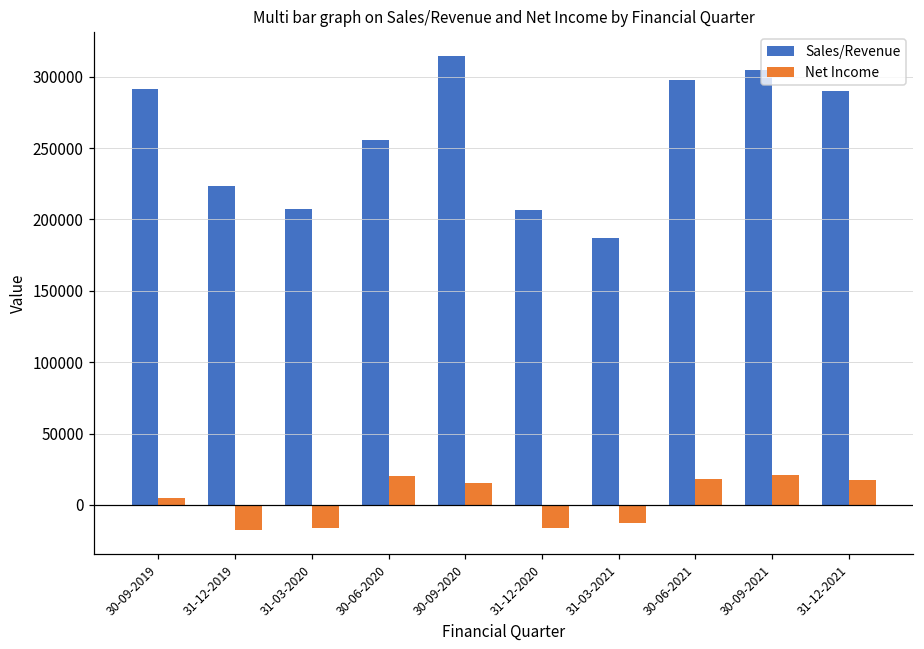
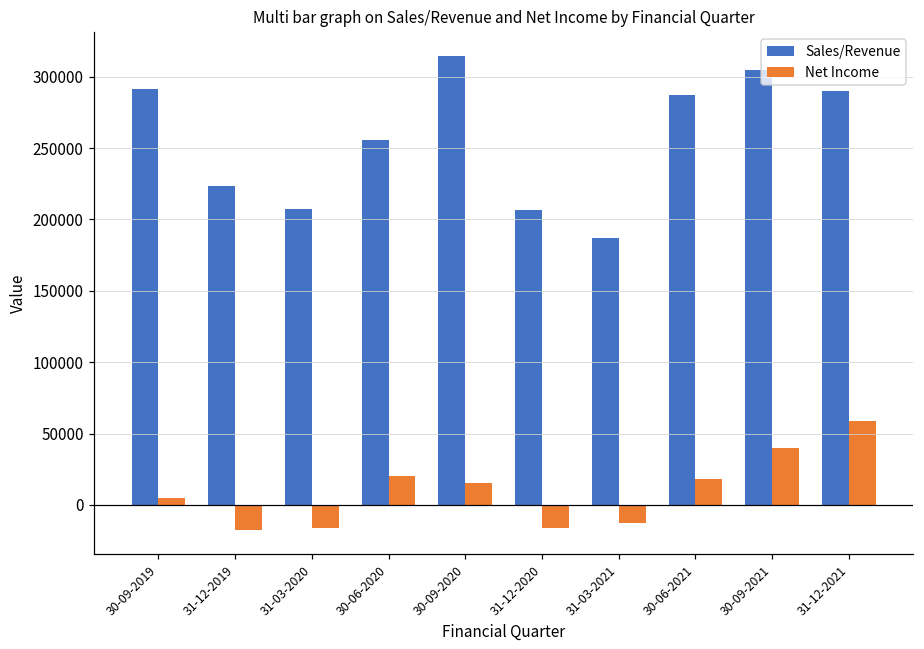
Sales/Revenue, 30-06-2021: 298000 -> 287000
Net Income, 30-09-2021: 21000 -> 40000
Net Income, 31-12-2021: 18000 -> 59000
